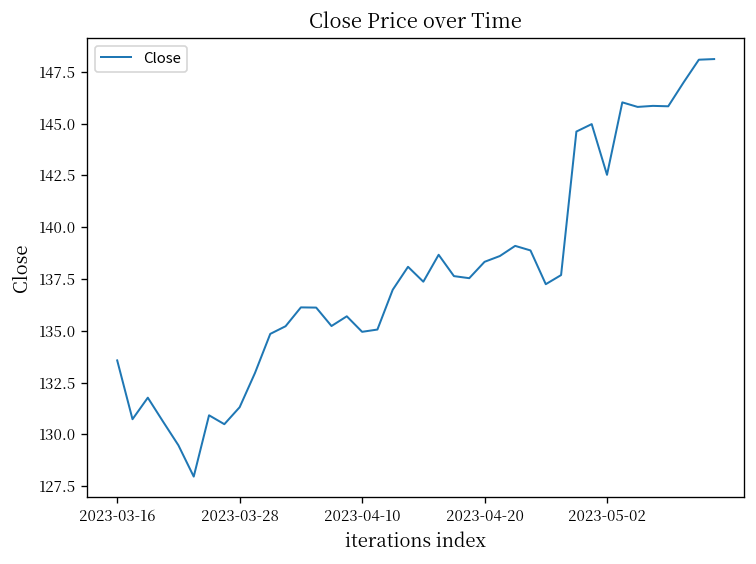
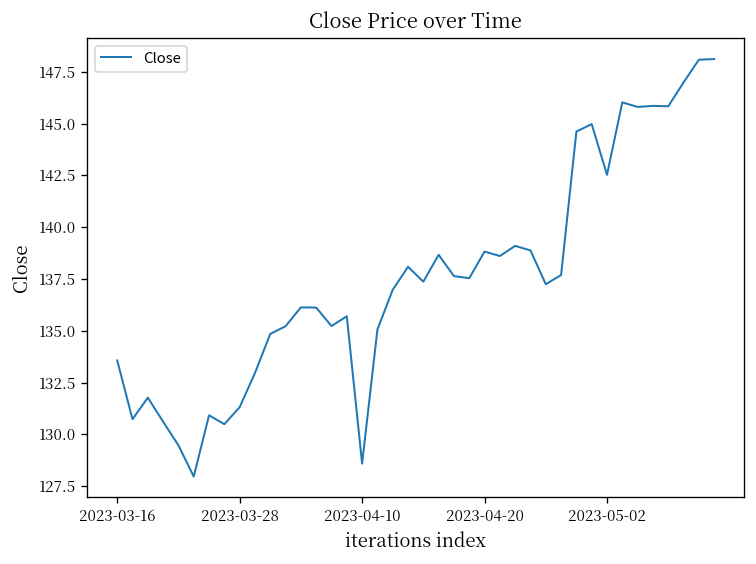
2023-04-10: 134.9 -> 128.6
2023-04-20: 138.3 -> 138.8
